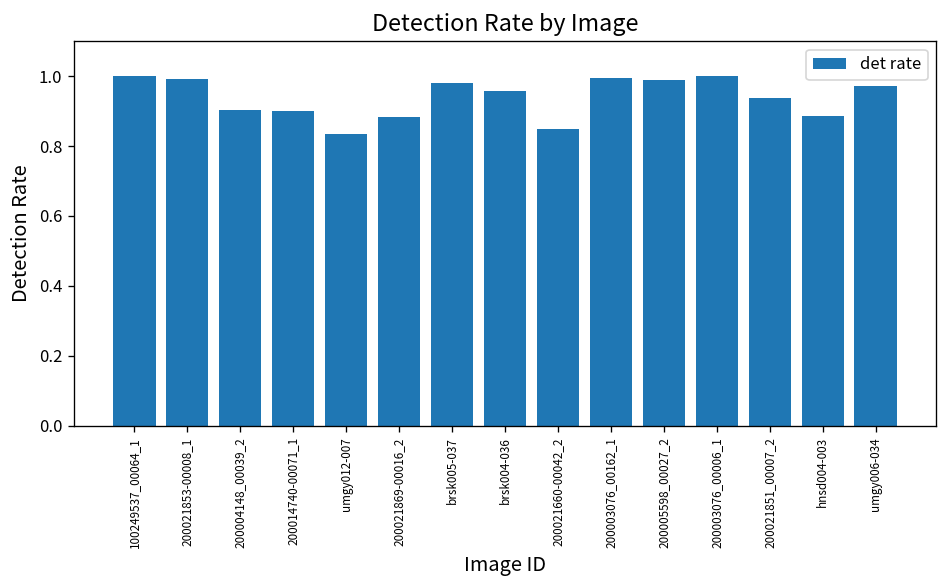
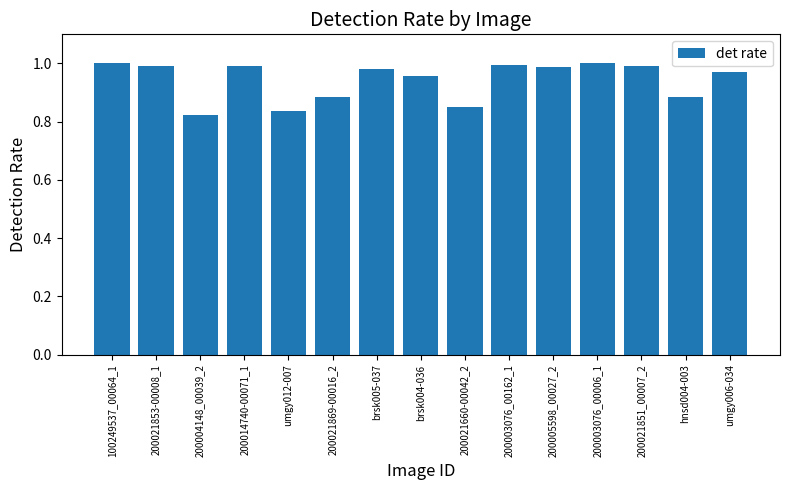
200004148_00039_2: 0.90 -> 0.82
200014740-00071_1: 0.90 -> 0.99
200021851_00007_2: 0.94 -> 0.99
